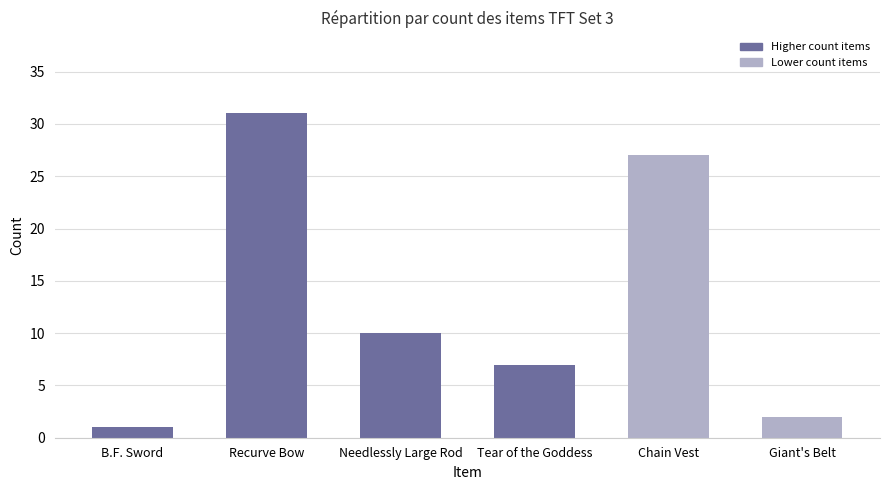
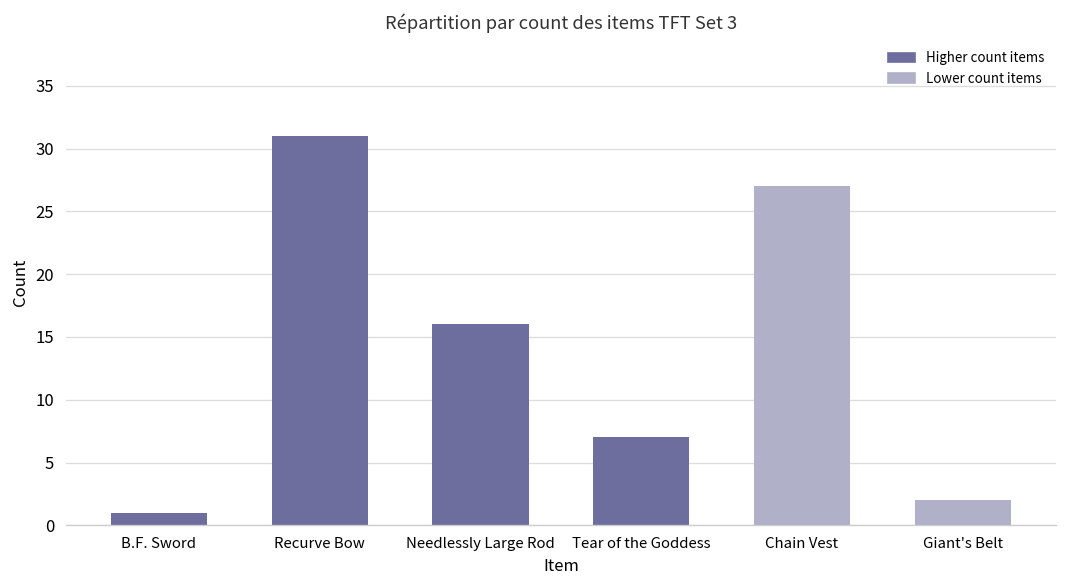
Needlessly Large Rod: 10 -> 16
